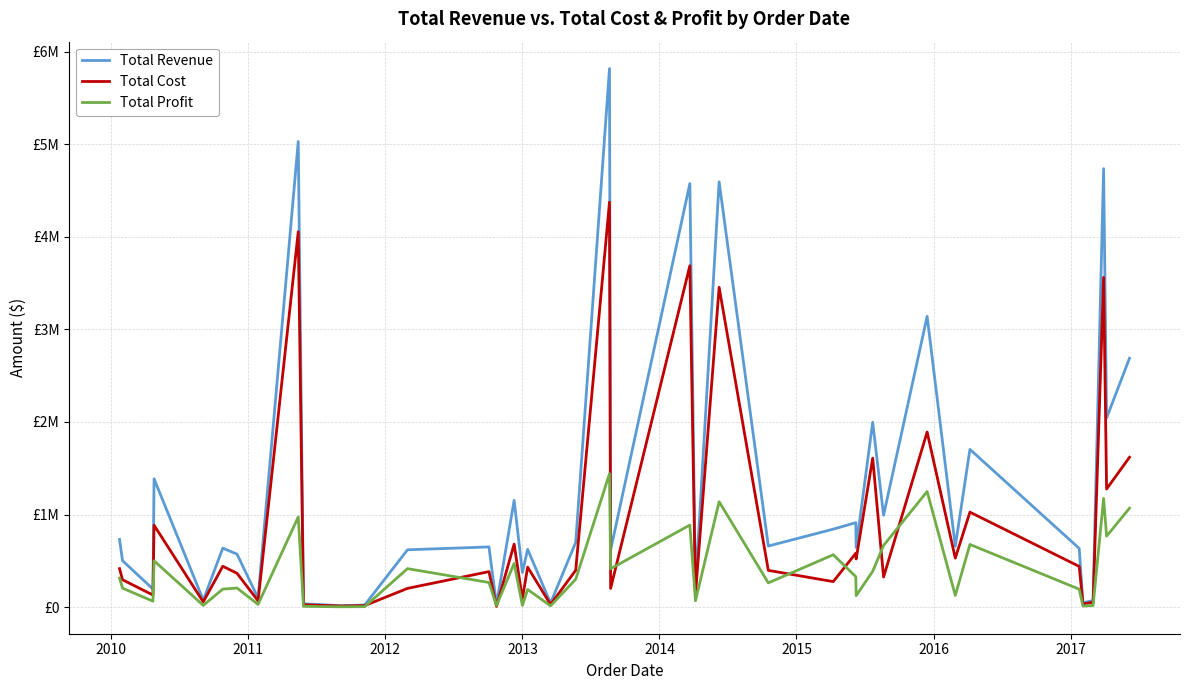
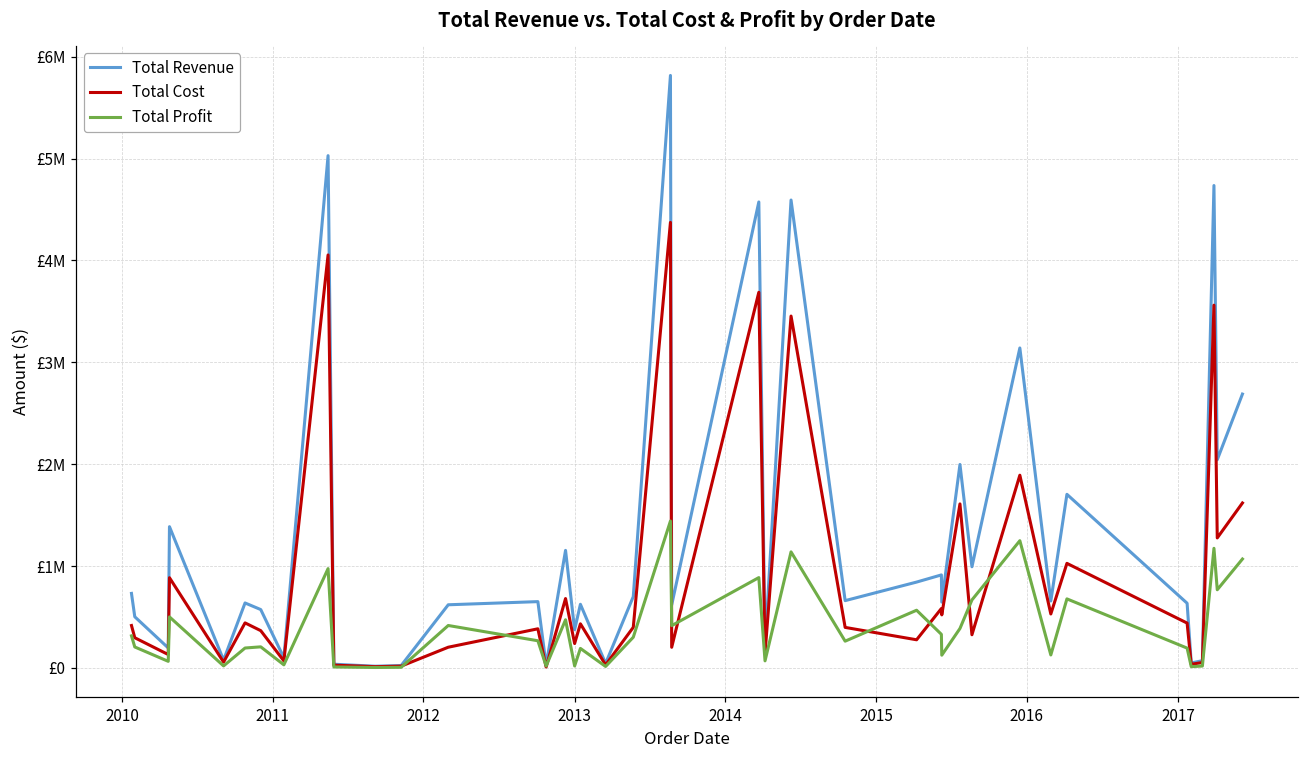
Total Cost, 2013: £100000 -> £200000
